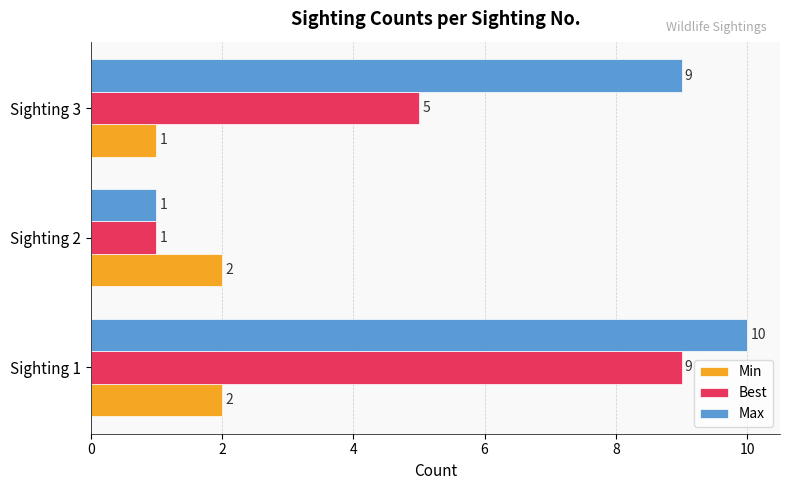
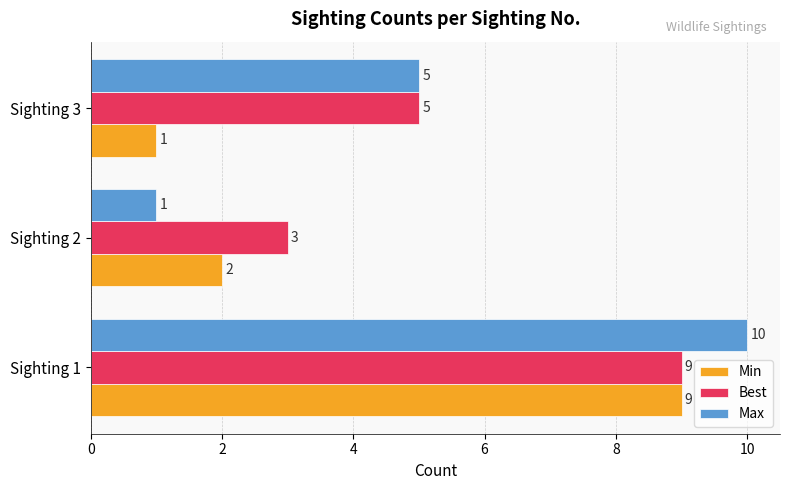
Max, Sighting 3: 9 -> 5
Best, Sighting 2: 1 -> 3
Min, Sighting 1: 2 -> 9
